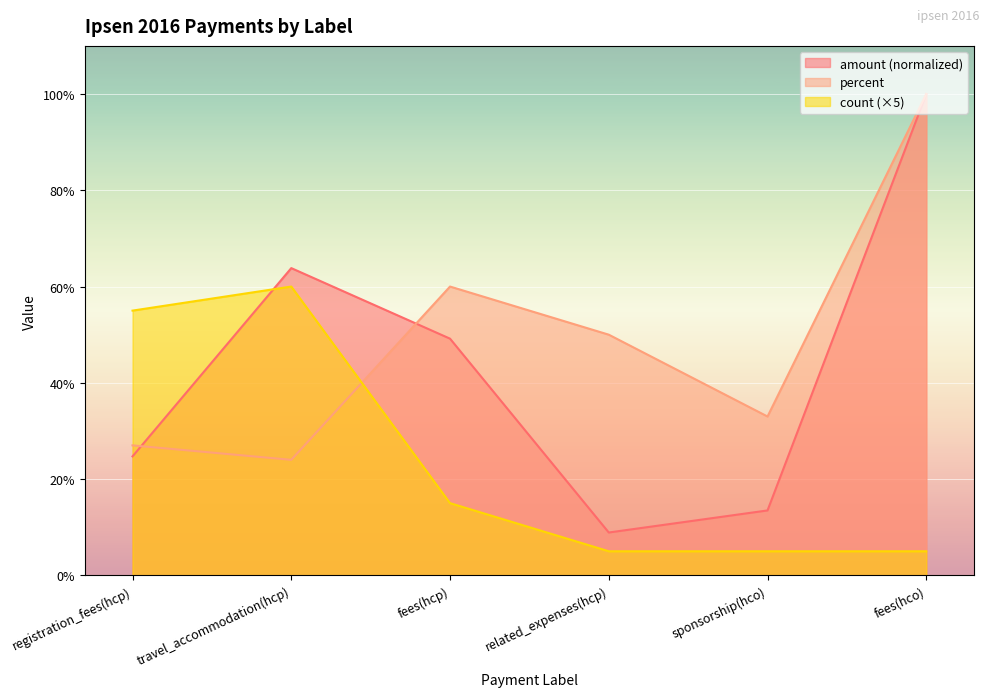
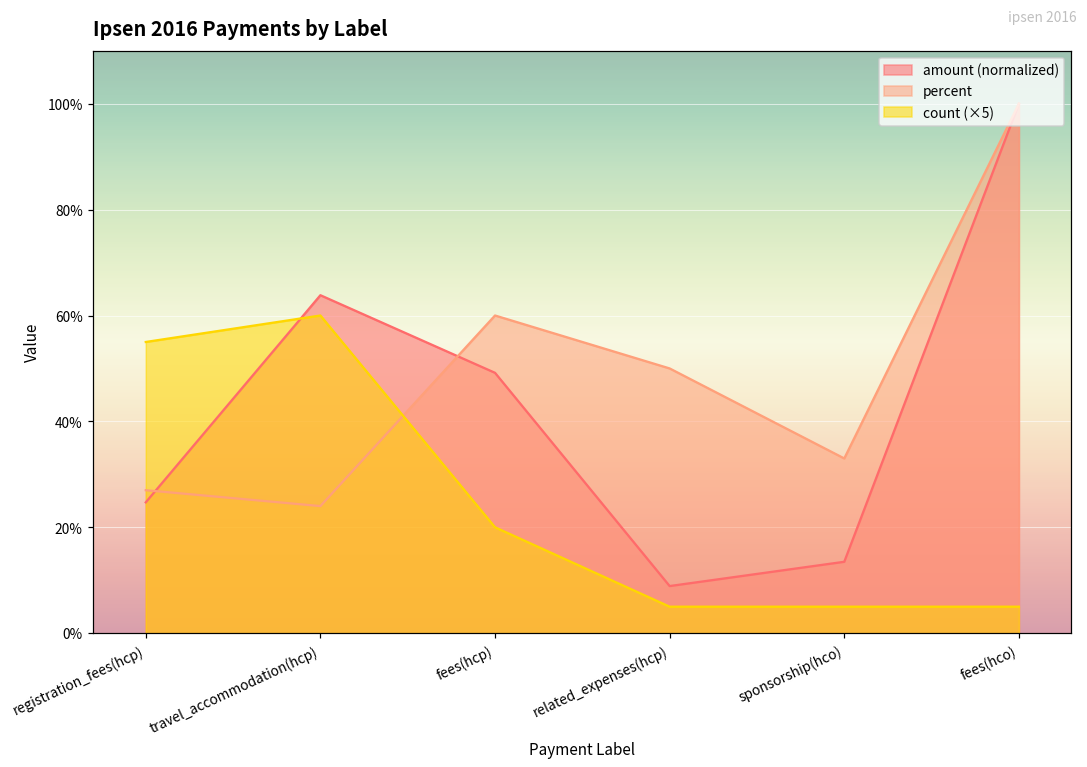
count (×5), fees(hcp): 15% -> 20%
